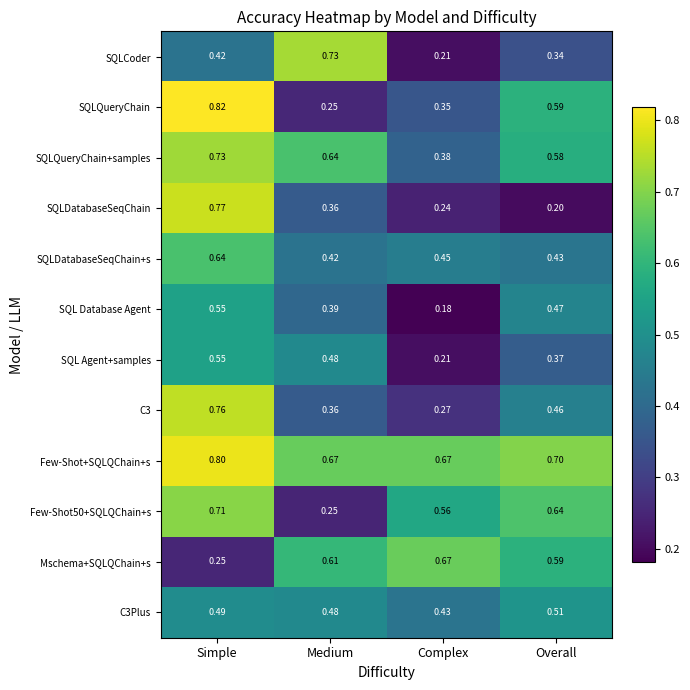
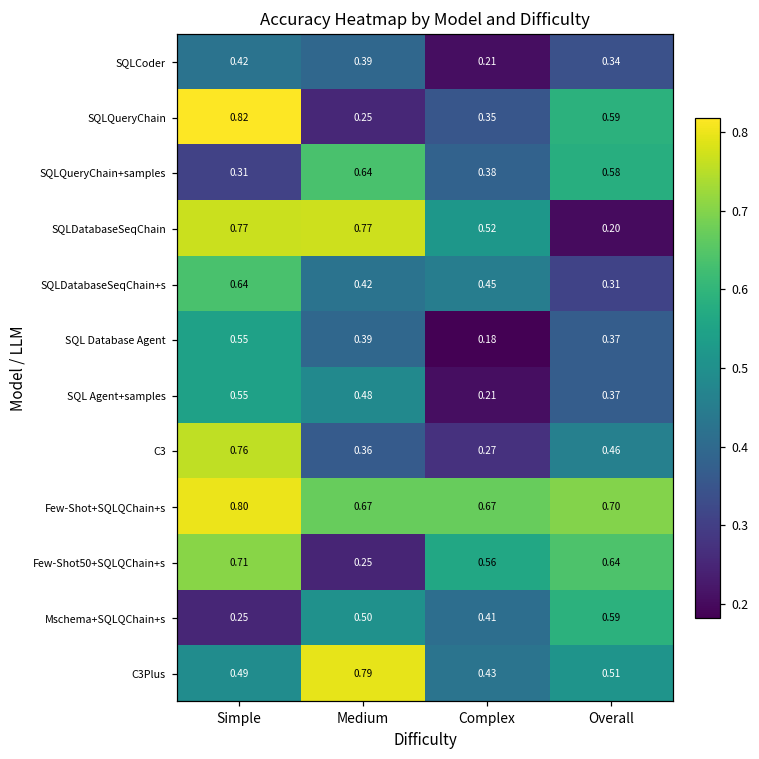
SQLCoder, Medium: 0.73 -> 0.39
SQLQueryChain+samples, Simple: 0.73 -> 0.31
SQLDatabaseSeqChain, Medium: 0.36 -> 0.77
SQLDatabaseSeqChain, Complex: 0.24 -> 0.52
SQLDatabaseSeqChain+s, Overall: 0.43 -> 0.31
SQL Database Agent, Overall: 0.47 -> 0.37
Mschema+SQLQChain+s, Medium: 0.61 -> 0.50
Mschema+SQLQChain+s, Complex: 0.67 -> 0.41
C3Plus, Medium: 0.48 -> 0.79
